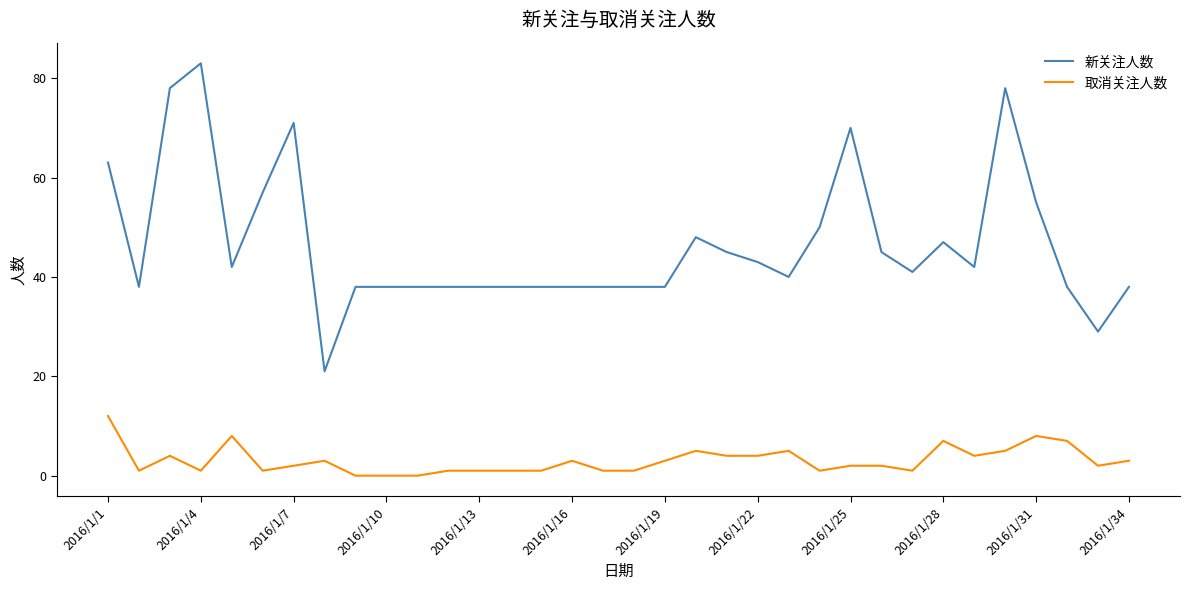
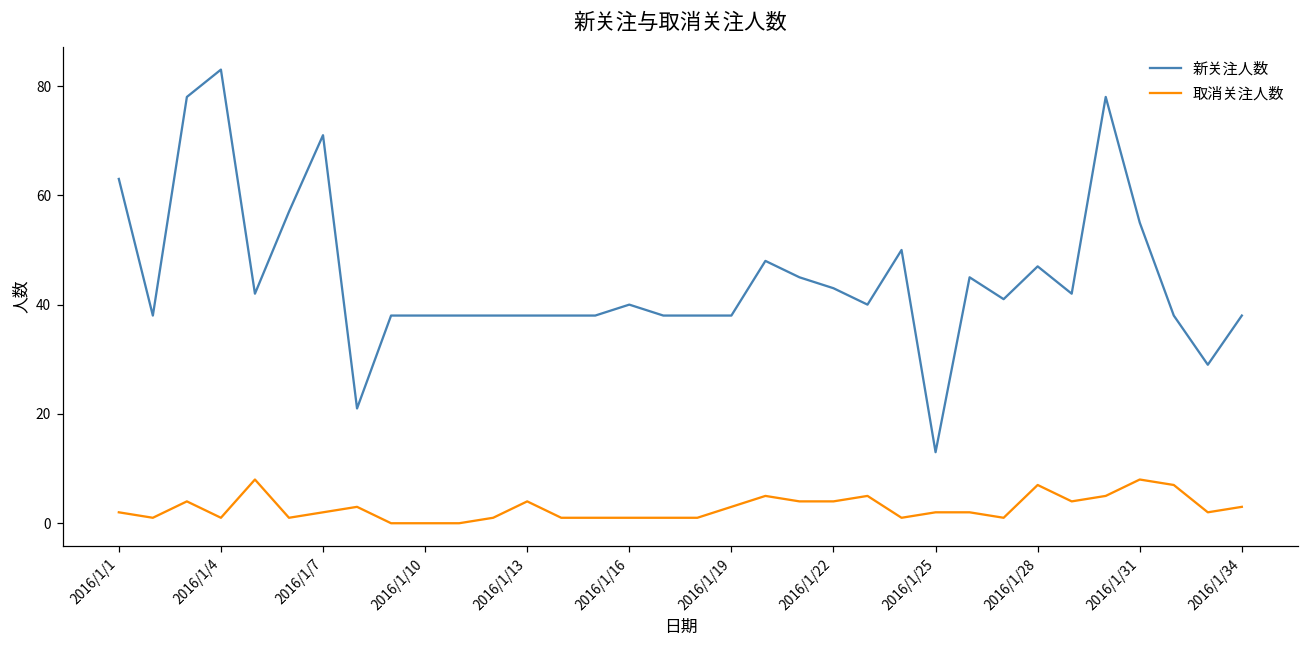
取消关注人数, 2016/1/1: 12 -> 2
取消关注人数, 2016/1/13: 1 -> 4
新关注人数, 2016/1/16: 38 -> 40
取消关注人数, 2016/1/16: 3 -> 1
新关注人数, 2016/1/25: 70 -> 13
